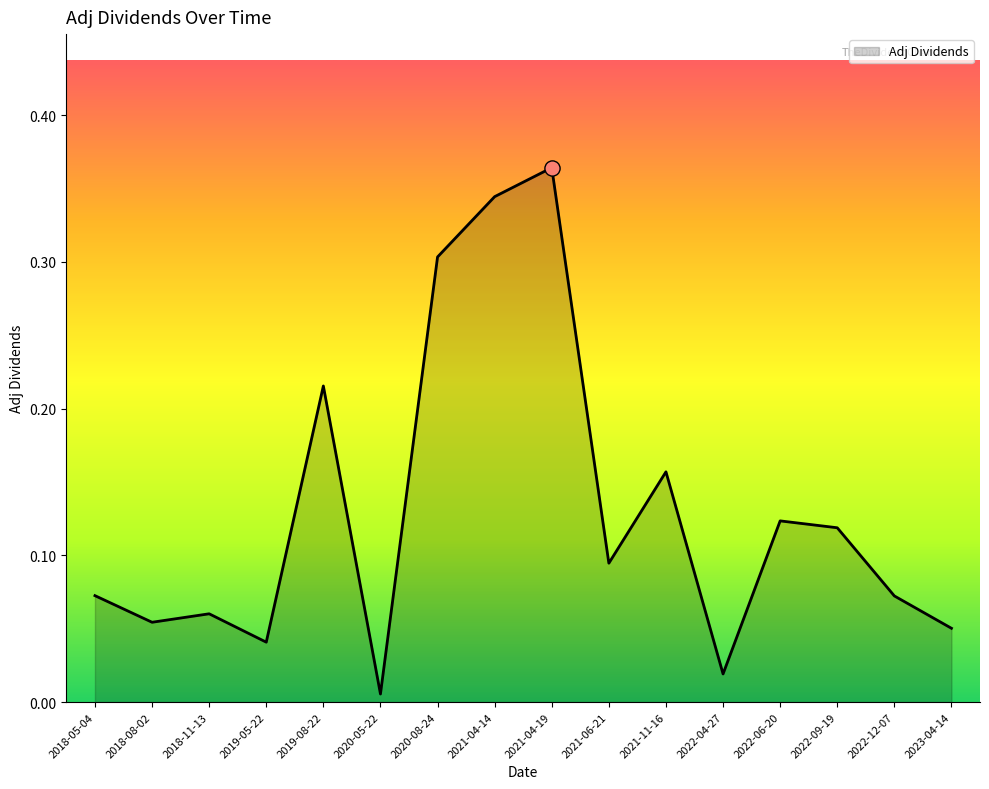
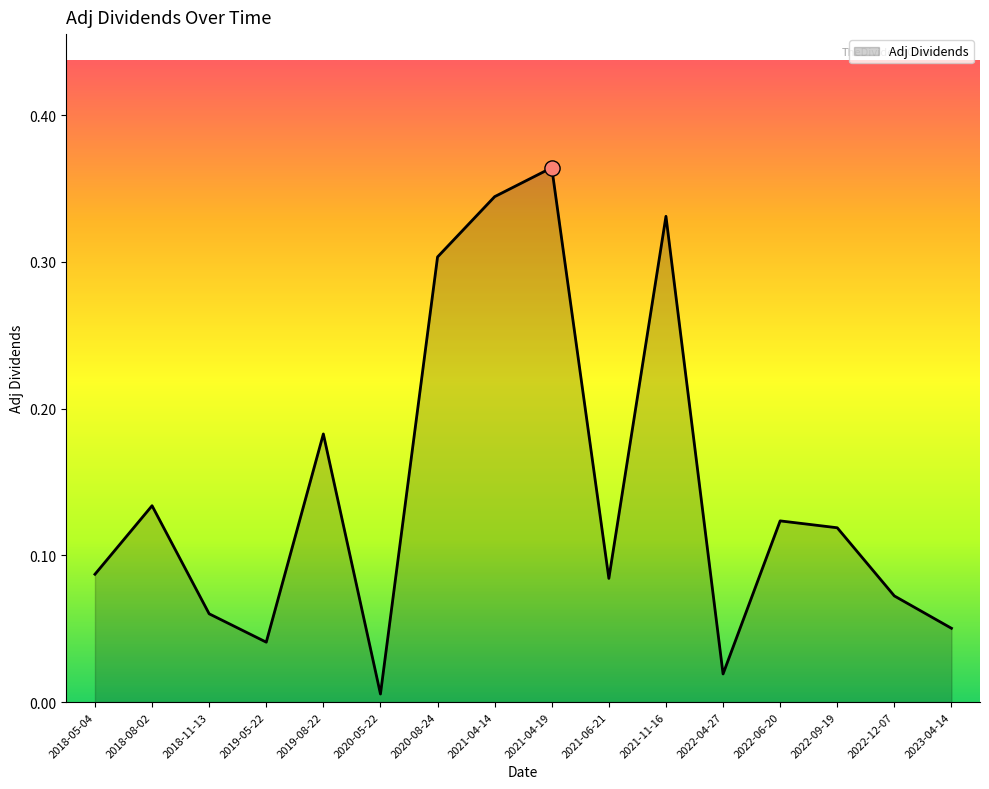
Adj Dividends, 2018-05-04: 0.073 -> 0.087
Adj Dividends, 2018-08-02: 0.054 -> 0.134
Adj Dividends, 2019-08-22: 0.215 -> 0.183
Adj Dividends, 2021-06-21: 0.095 -> 0.084
Adj Dividends, 2021-11-16: 0.157 -> 0.331
